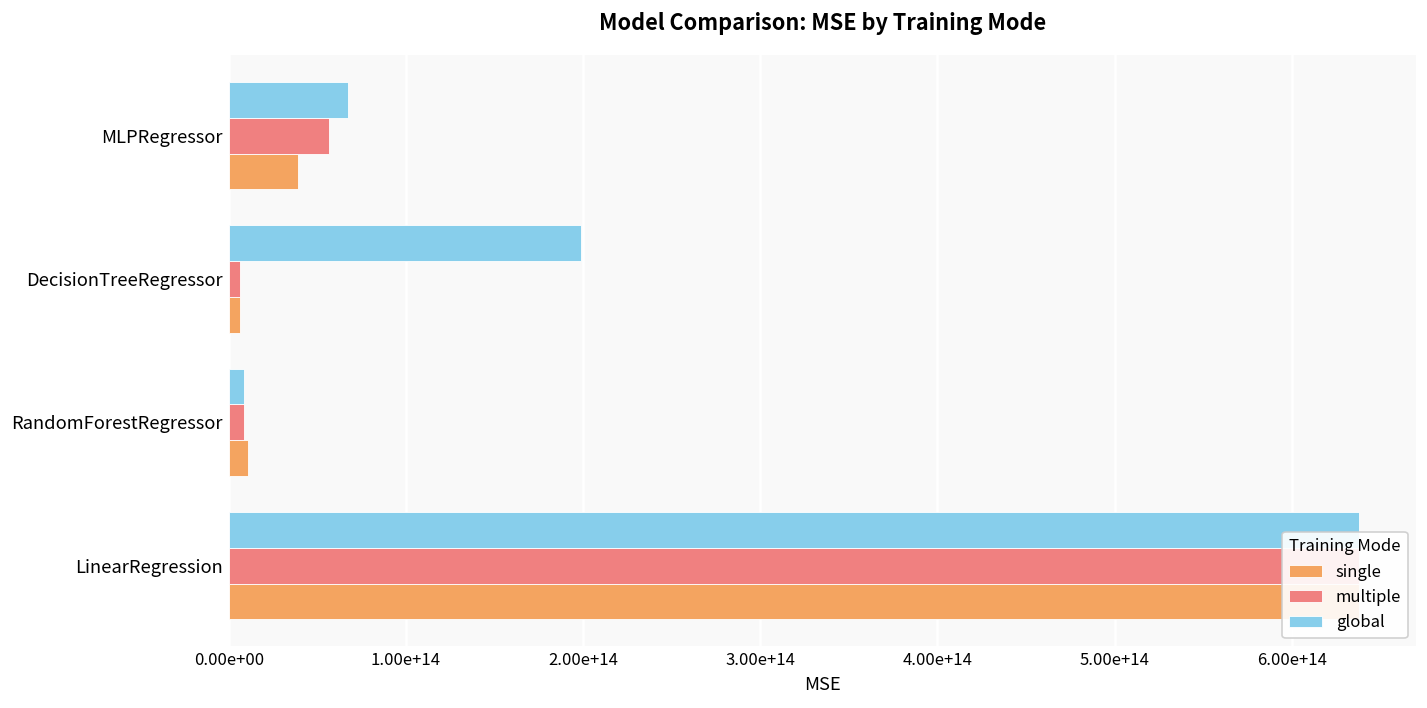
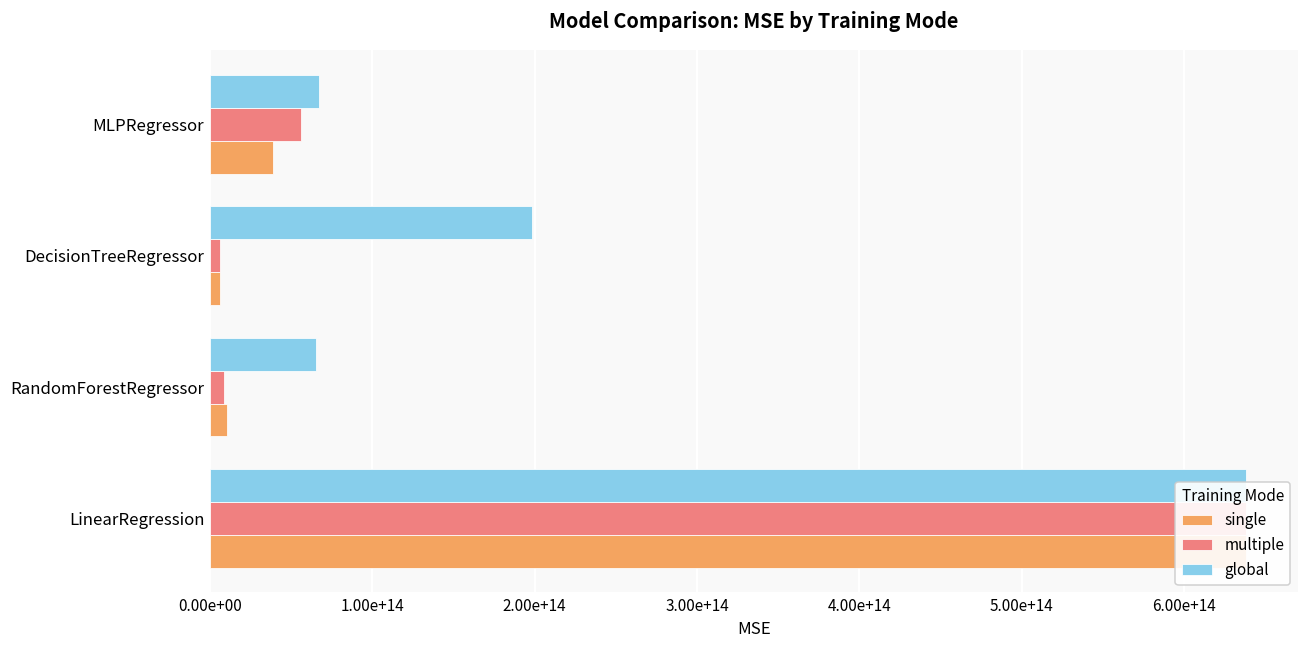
global, RandomForestRegressor: 9000000000000 -> 65000000000000
